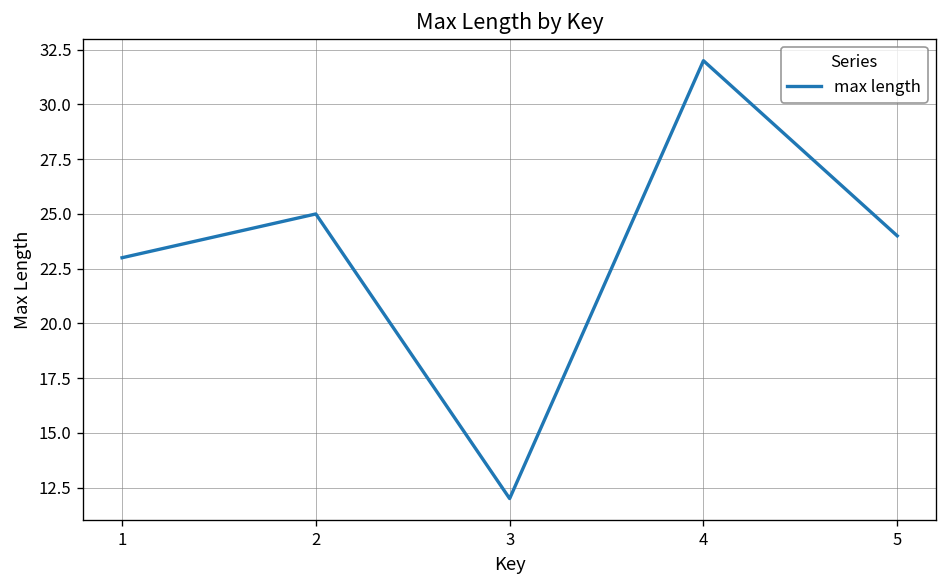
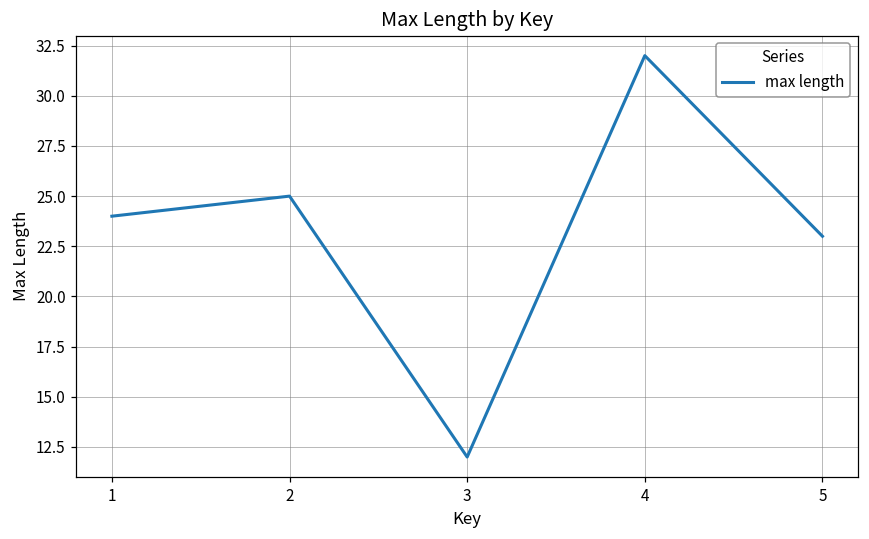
1: 23 -> 24
5: 24 -> 23
